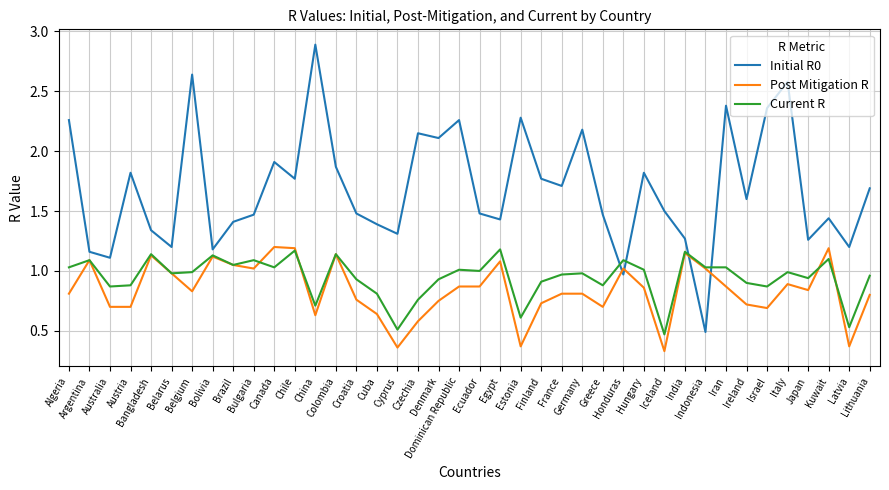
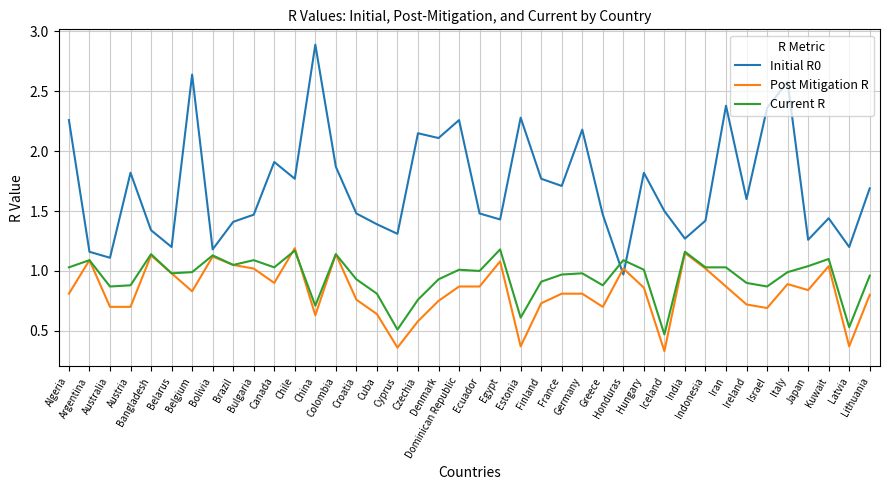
Post Mitigation R, Canada: 1.2 -> 0.9
Initial R0, Indonesia: 0.49 -> 1.42
Current R, Japan: 0.94 -> 1.04
Post Mitigation R, Kuwait: 1.19 -> 1.04
